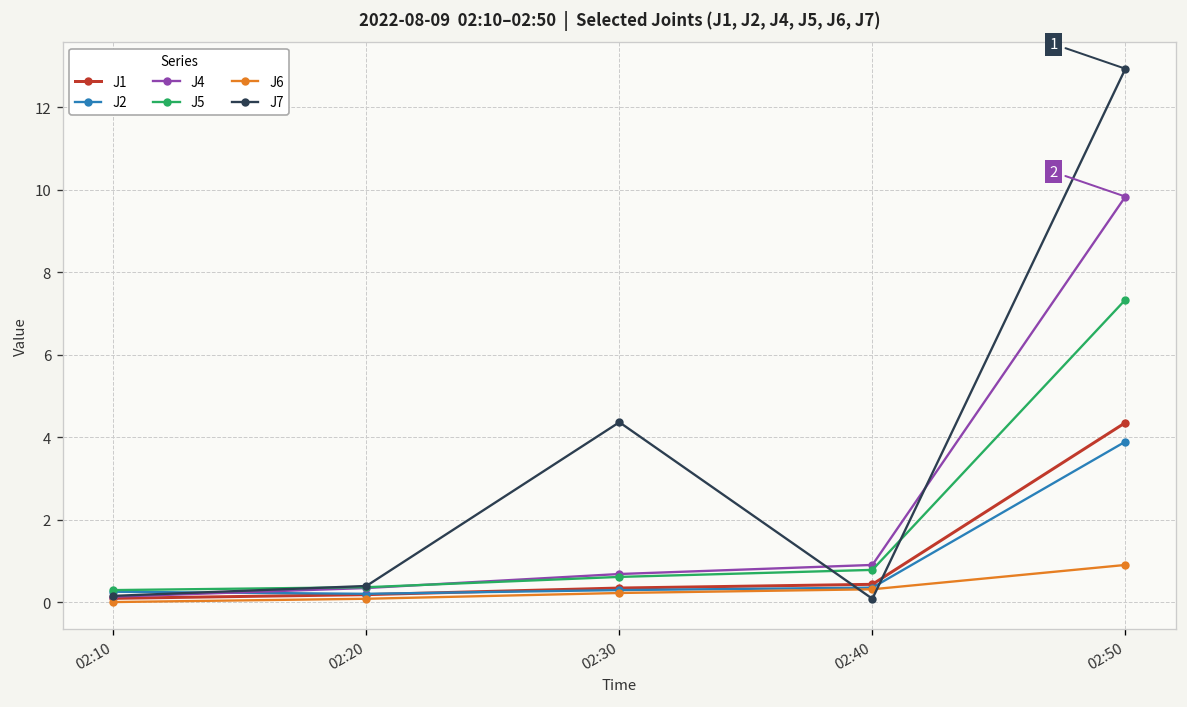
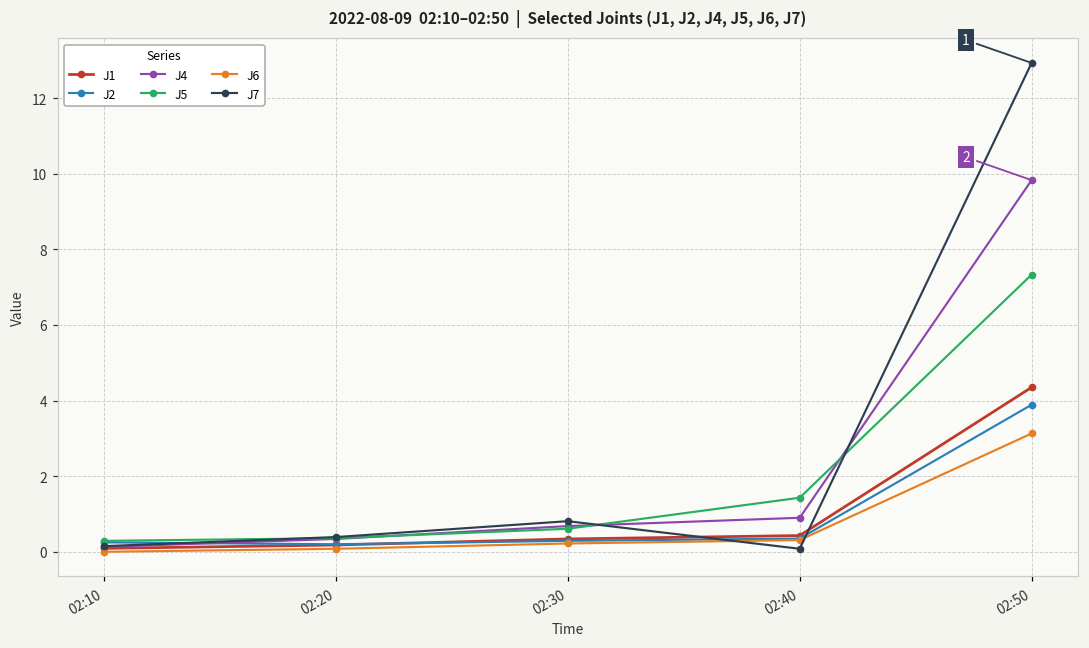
J7, 02:30: 4.4 -> 0.8
J5, 02:40: 0.8 -> 1.4
J6, 02:50: 0.9 -> 3.1
